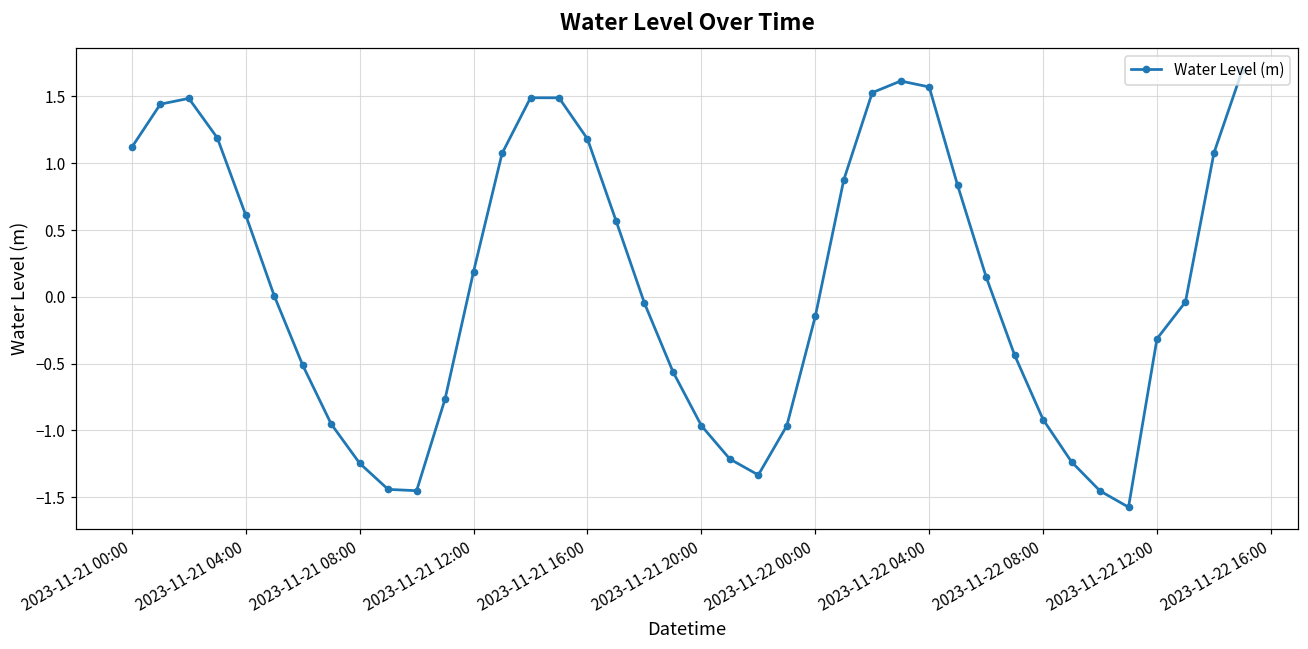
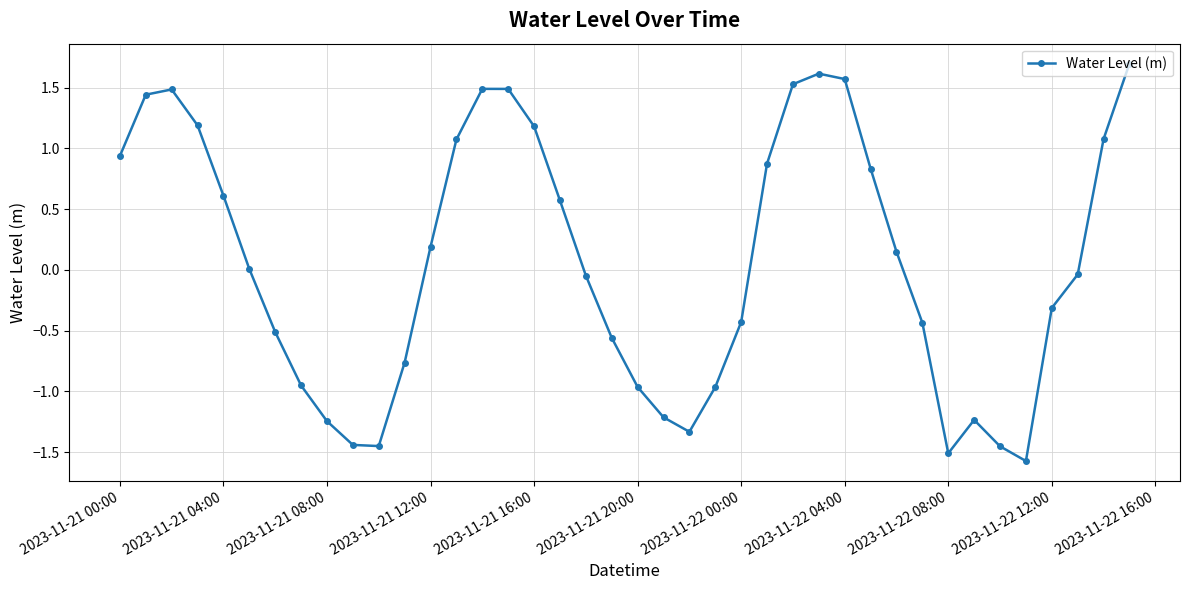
2023-11-21 00:00: 1.12 -> 0.94
2023-11-22 00:00: -0.15 -> -0.43
2023-11-22 08:00: -0.92 -> -1.51
